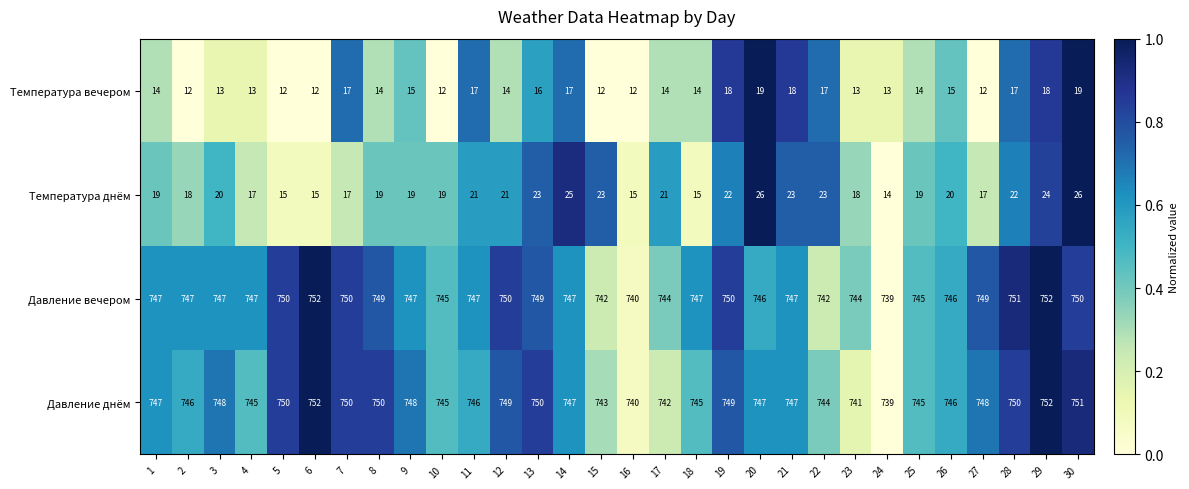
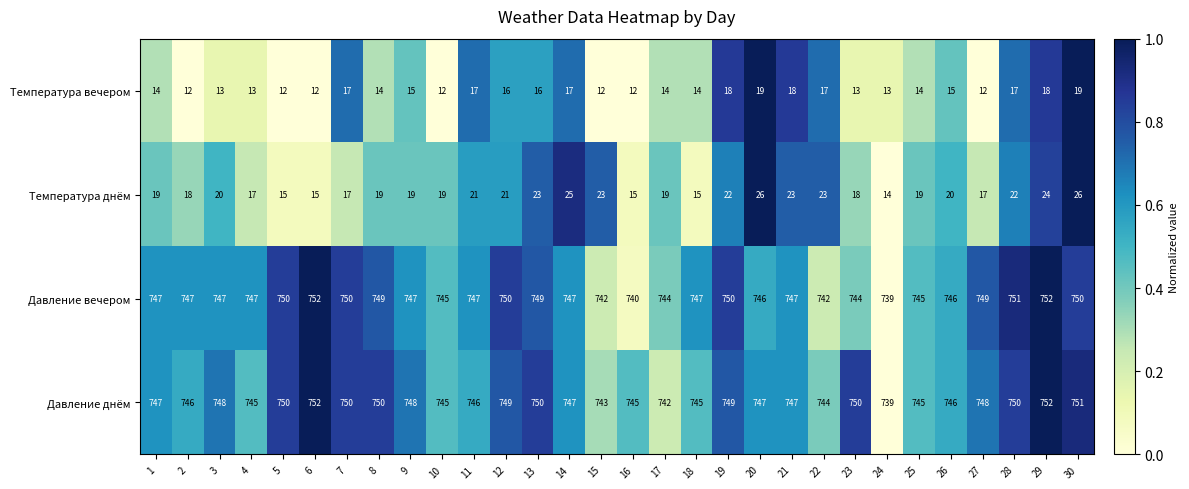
Температура вечером, 12: 14 -> 16
Температура днём, 17: 21 -> 19
Давление днём, 16: 740 -> 745
Давление днём, 23: 741 -> 750
